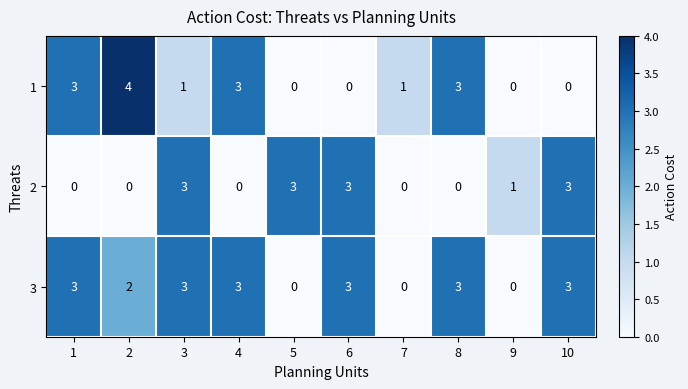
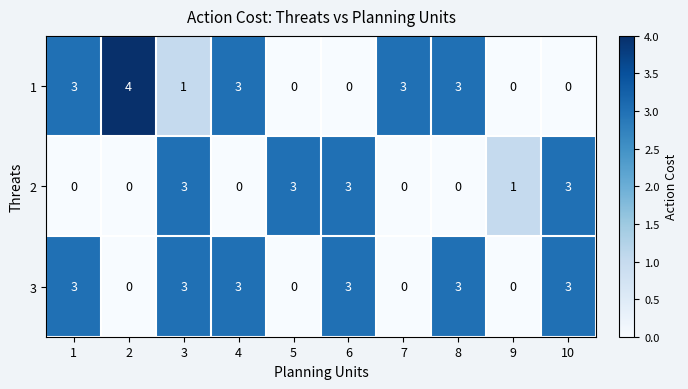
1, 7: 1 -> 3
3, 2: 2 -> 0
